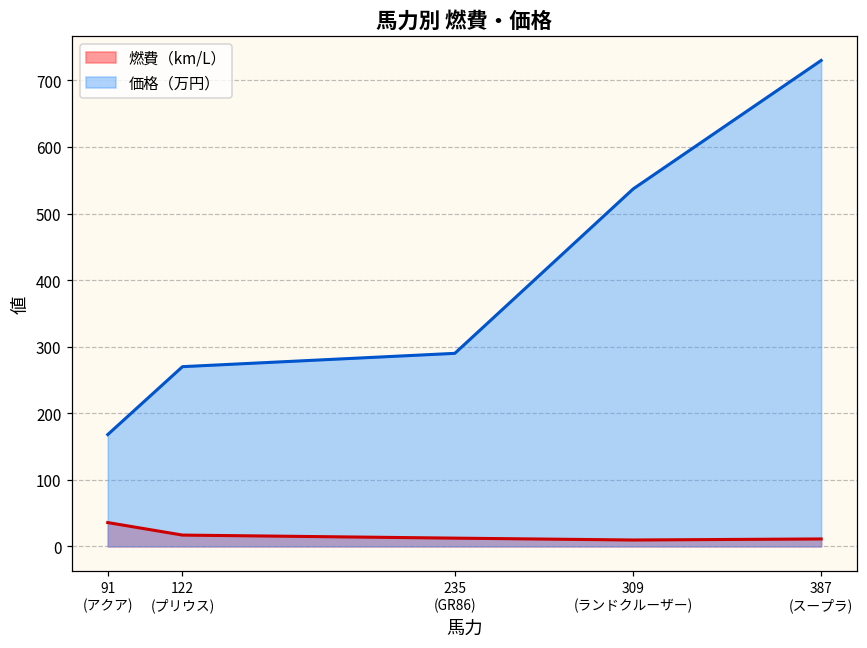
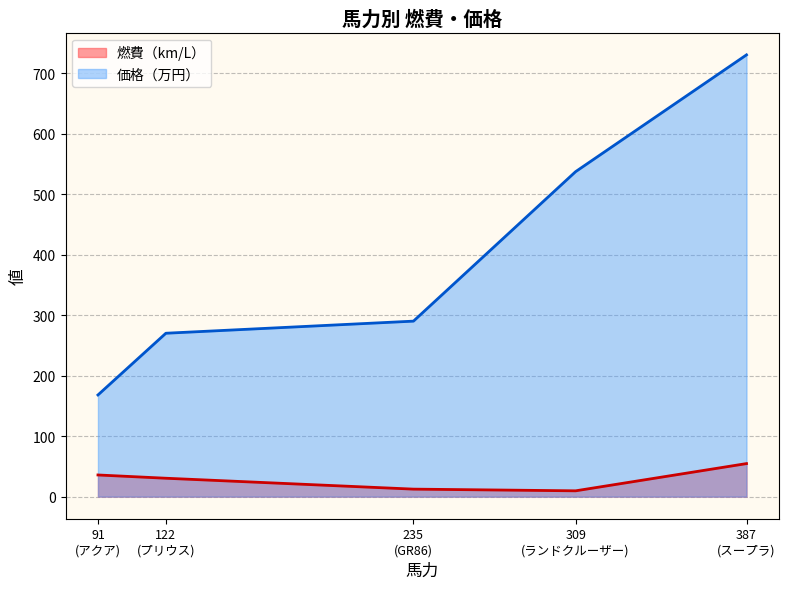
燃費（km/L）, 122 (プリウス): 20 -> 30
燃費（km/L）, 387 (スープラ): 10 -> 50
